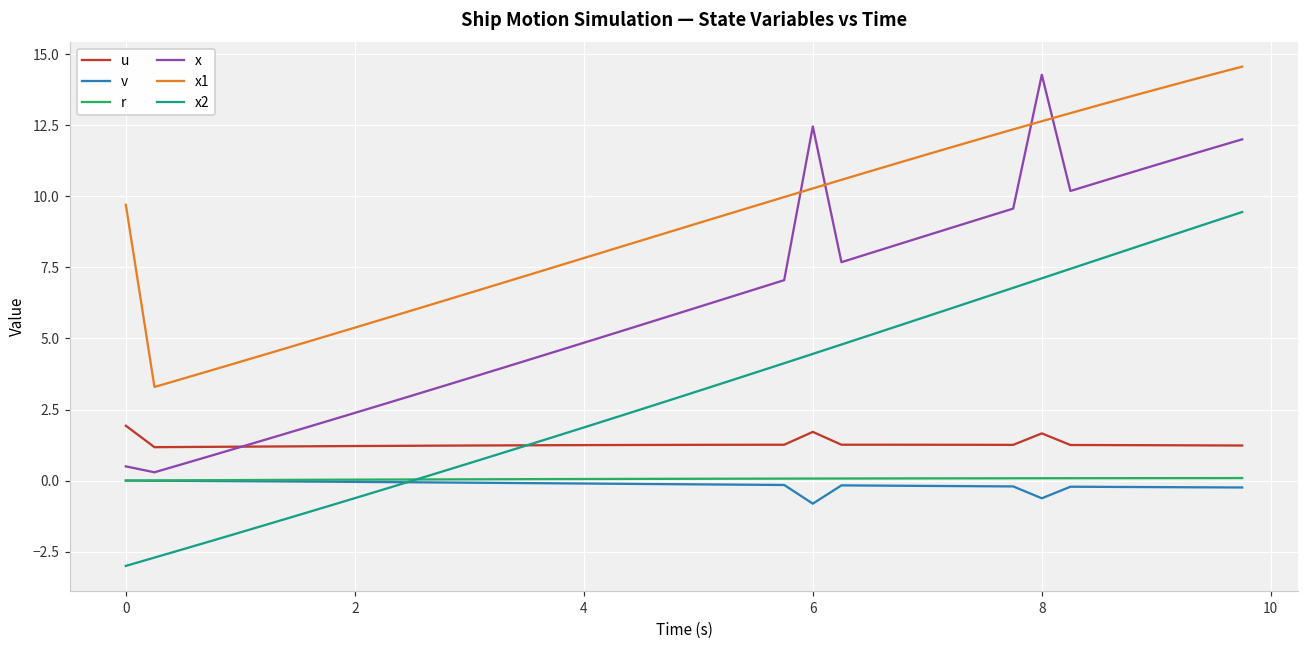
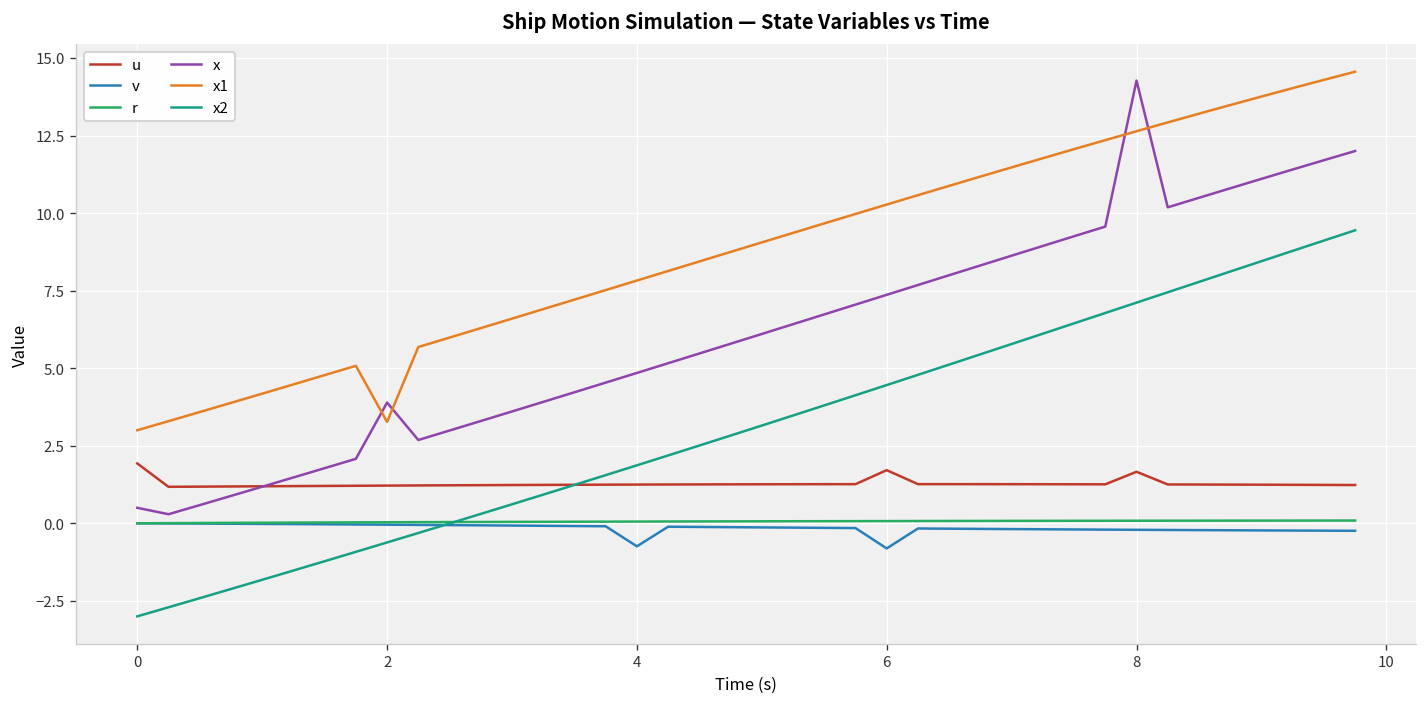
x1, 0: 9.7 -> 3.0
x, 2: 2.4 -> 3.9
x1, 2: 5.4 -> 3.3
v, 4: -0.1 -> -0.7
x, 6: 12.5 -> 7.4
v, 8: -0.6 -> -0.2
